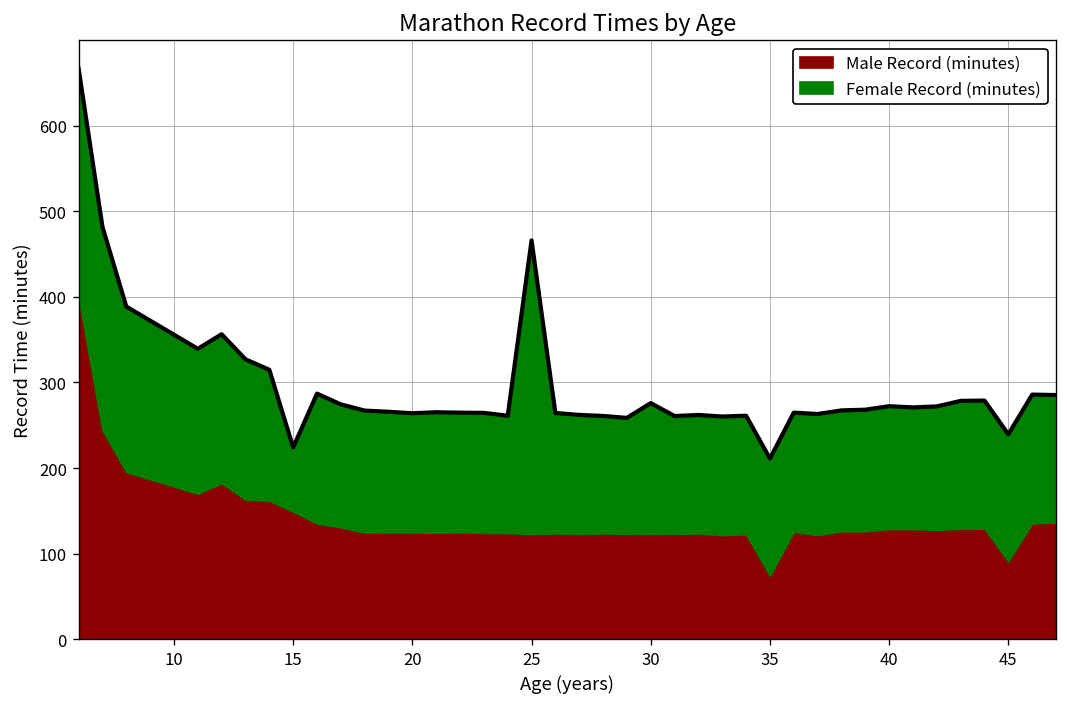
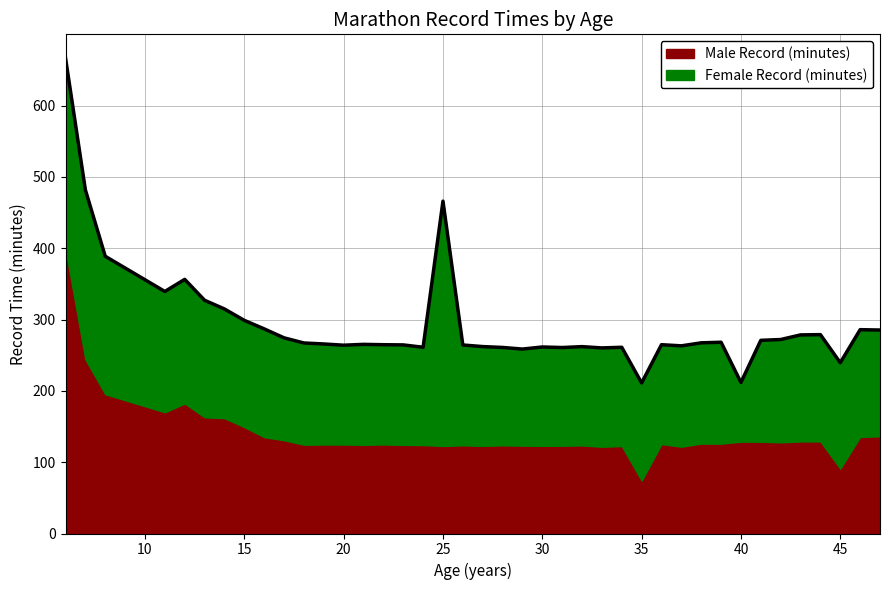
Female Record (minutes), 15: 70 -> 150
Female Record (minutes), 30: 150 -> 140
Female Record (minutes), 40: 140 -> 80
